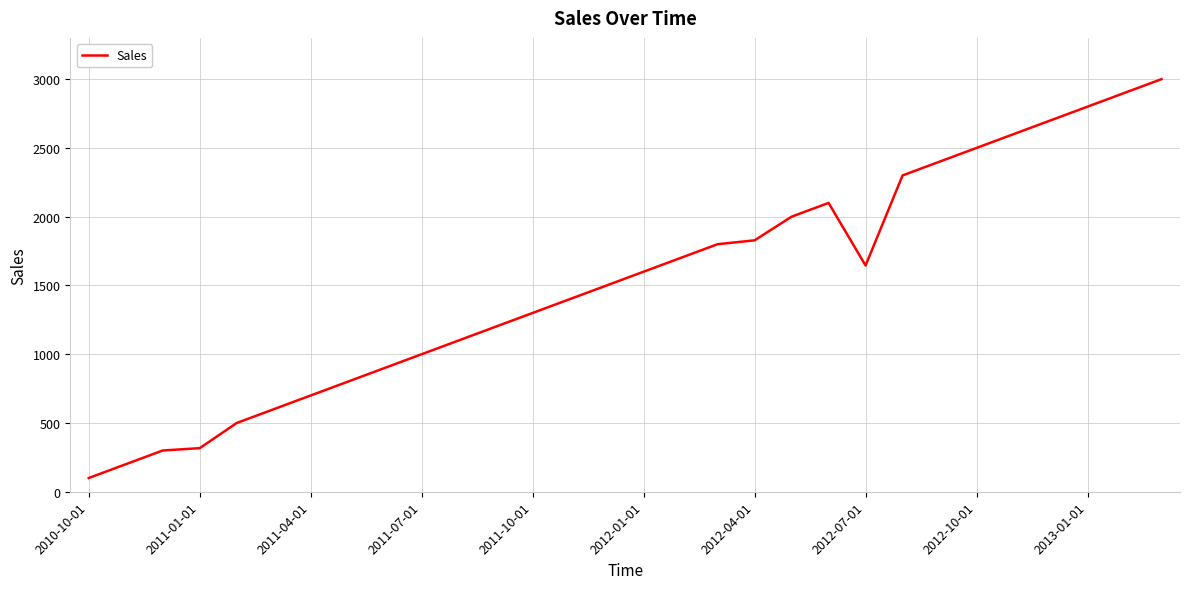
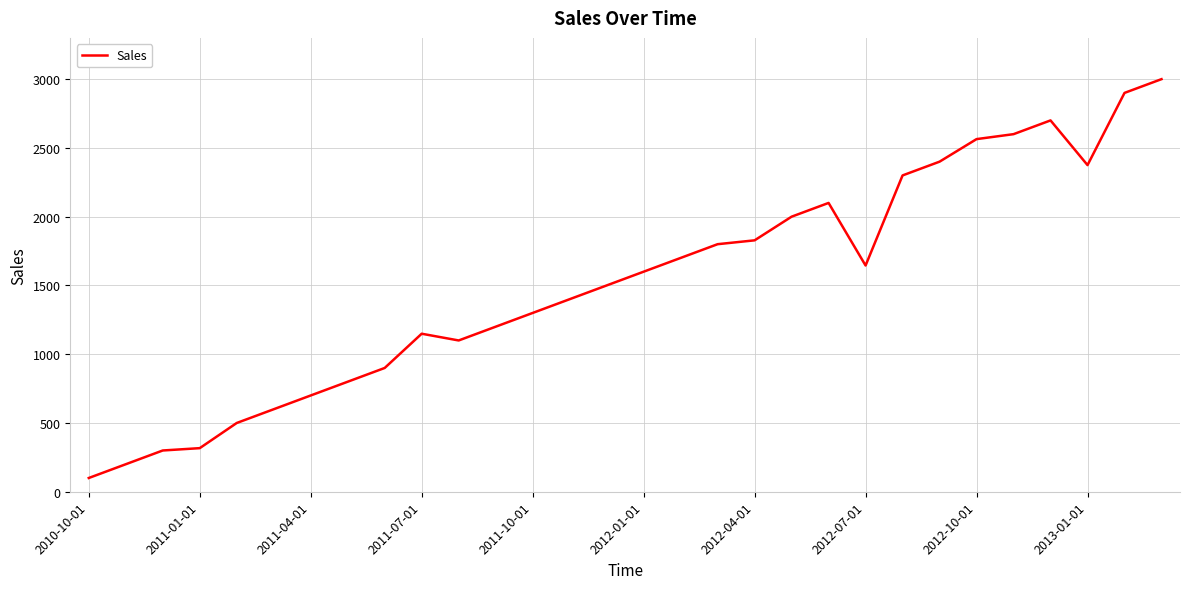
2011-07-01: 1000 -> 1150
2012-10-01: 2500 -> 2560
2013-01-01: 2800 -> 2380
